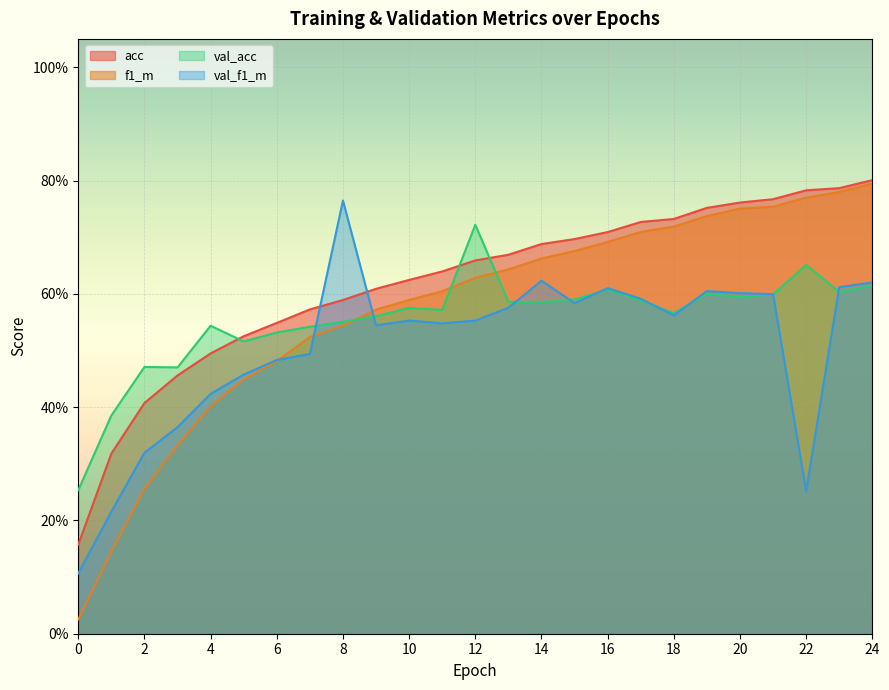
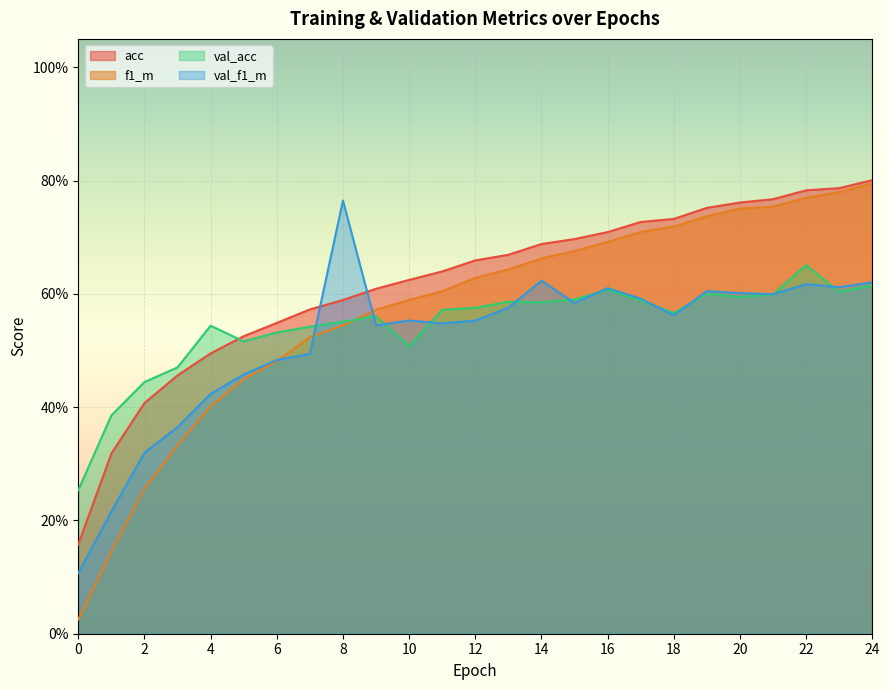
val_acc, 2: 47% -> 44%
val_acc, 10: 58% -> 51%
val_acc, 12: 72% -> 58%
val_f1_m, 22: 25% -> 62%
